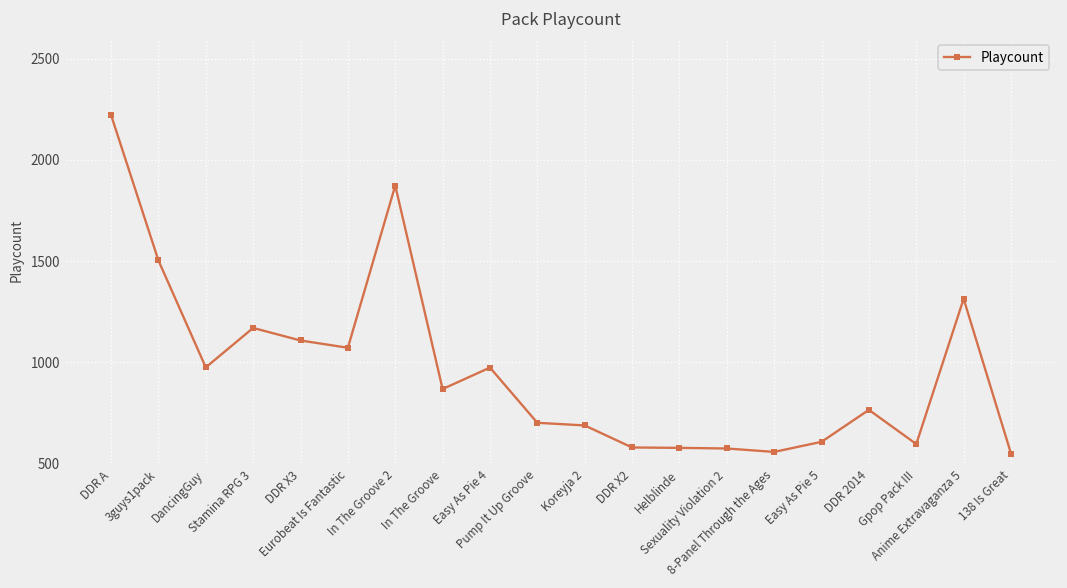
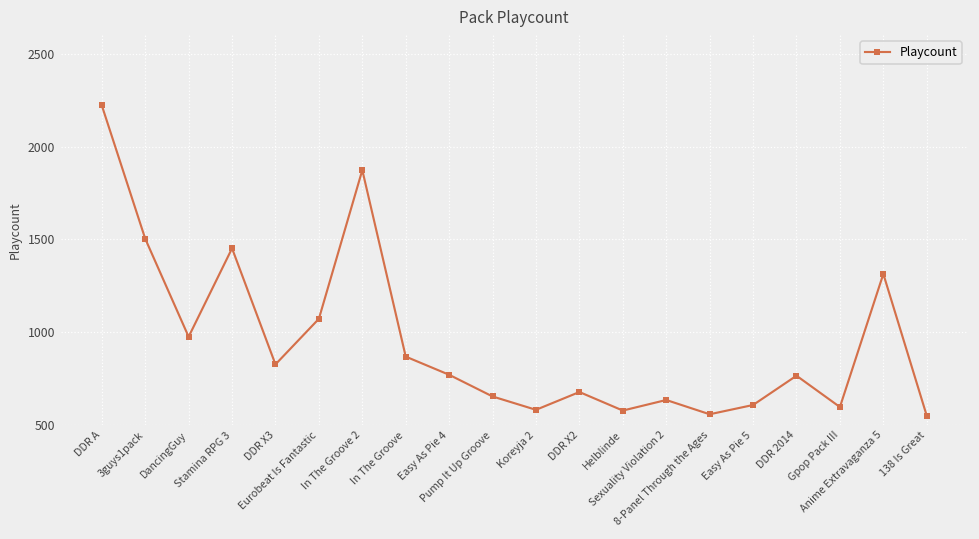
Stamina RPG 3: 1170 -> 1450
DDR X3: 1110 -> 830
Easy As Pie 4: 970 -> 770
Pump It Up Groove: 700 -> 650
Koreyja 2: 690 -> 580
DDR X2: 580 -> 680
Sexuality Violation 2: 570 -> 630
